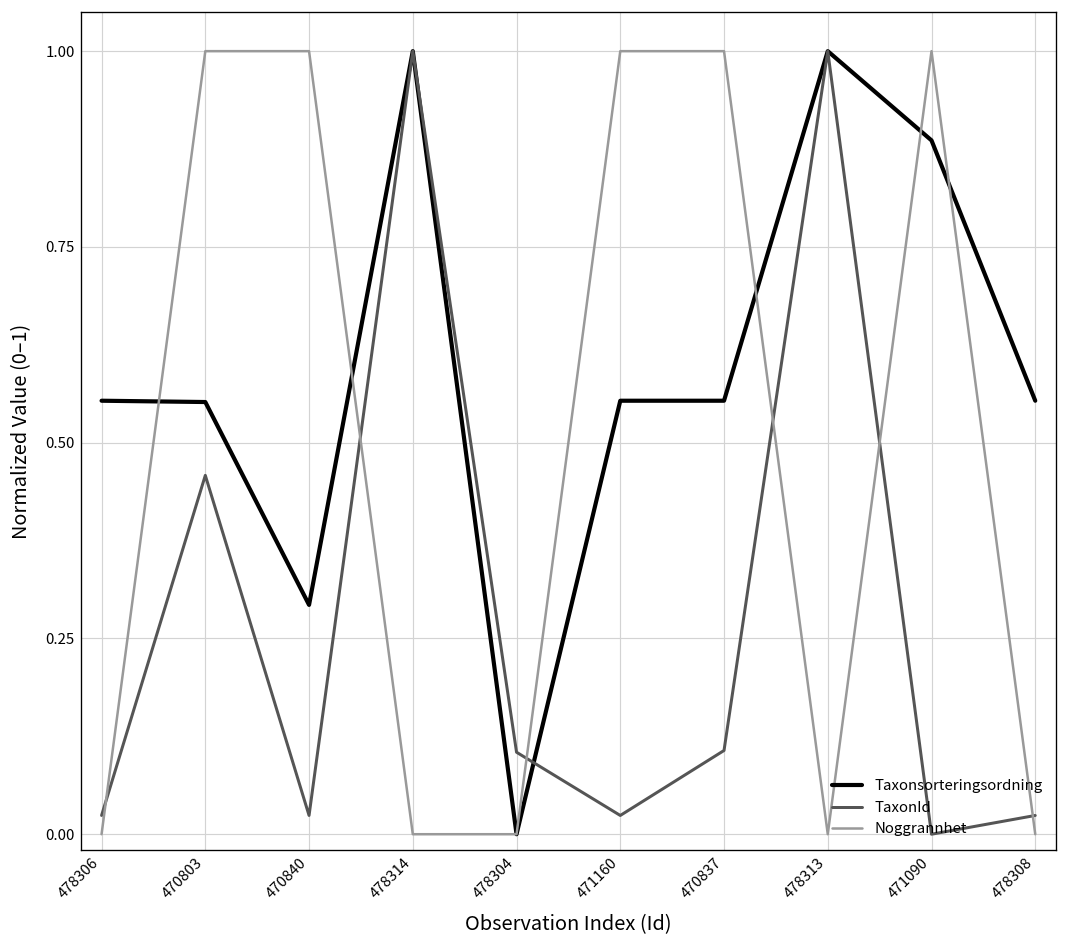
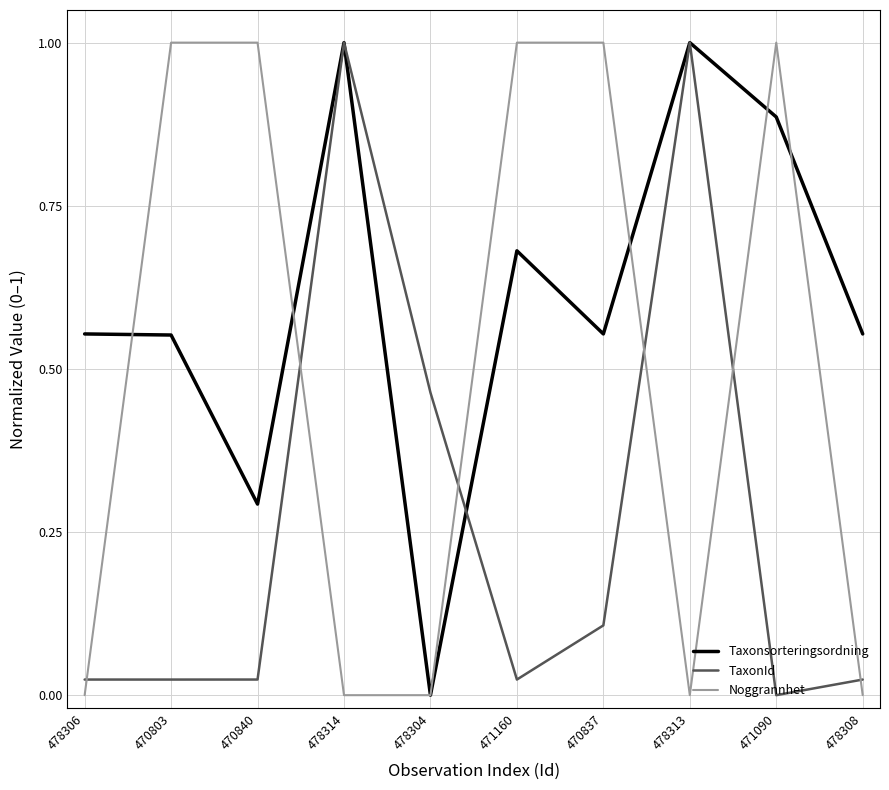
TaxonId, 470803: 0.46 -> 0.02
TaxonId, 478304: 0.10 -> 0.46
Taxonsorteringsordning, 471160: 0.55 -> 0.68
